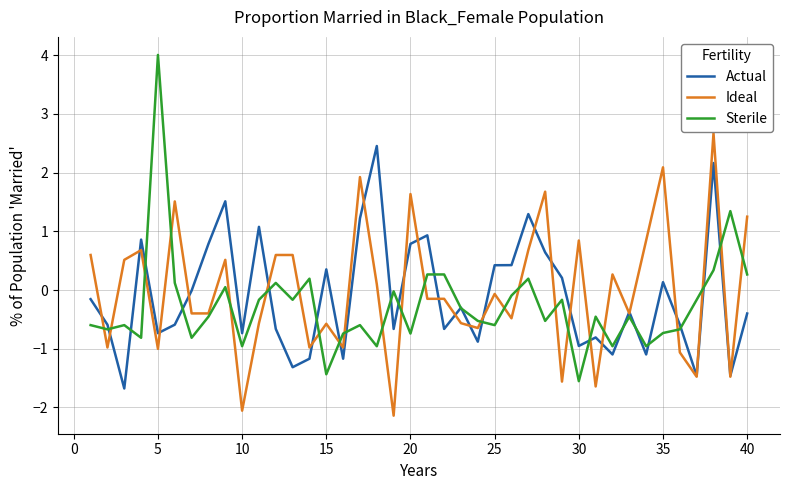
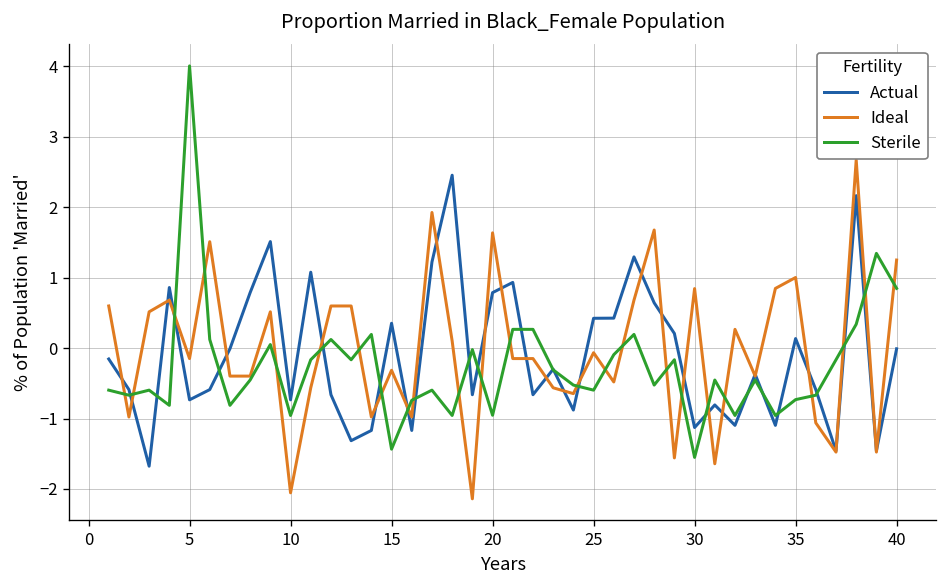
Ideal, 5: -1.0 -> -0.1
Ideal, 15: -0.6 -> -0.3
Sterile, 20: -0.7 -> -1.0
Actual, 30: -1.0 -> -1.1
Ideal, 35: 2.1 -> 1.0
Actual, 40: -0.4 -> 0.0
Sterile, 40: 0.3 -> 0.8
